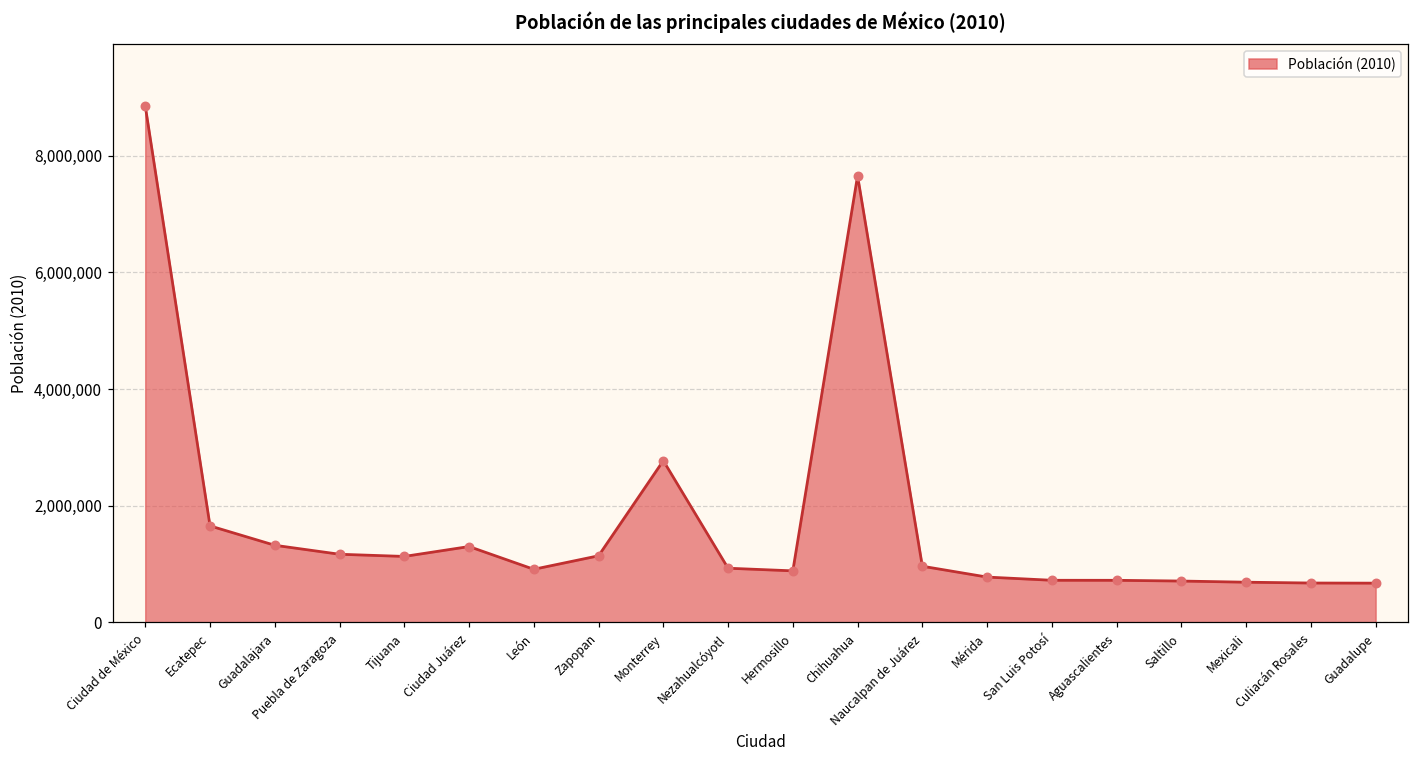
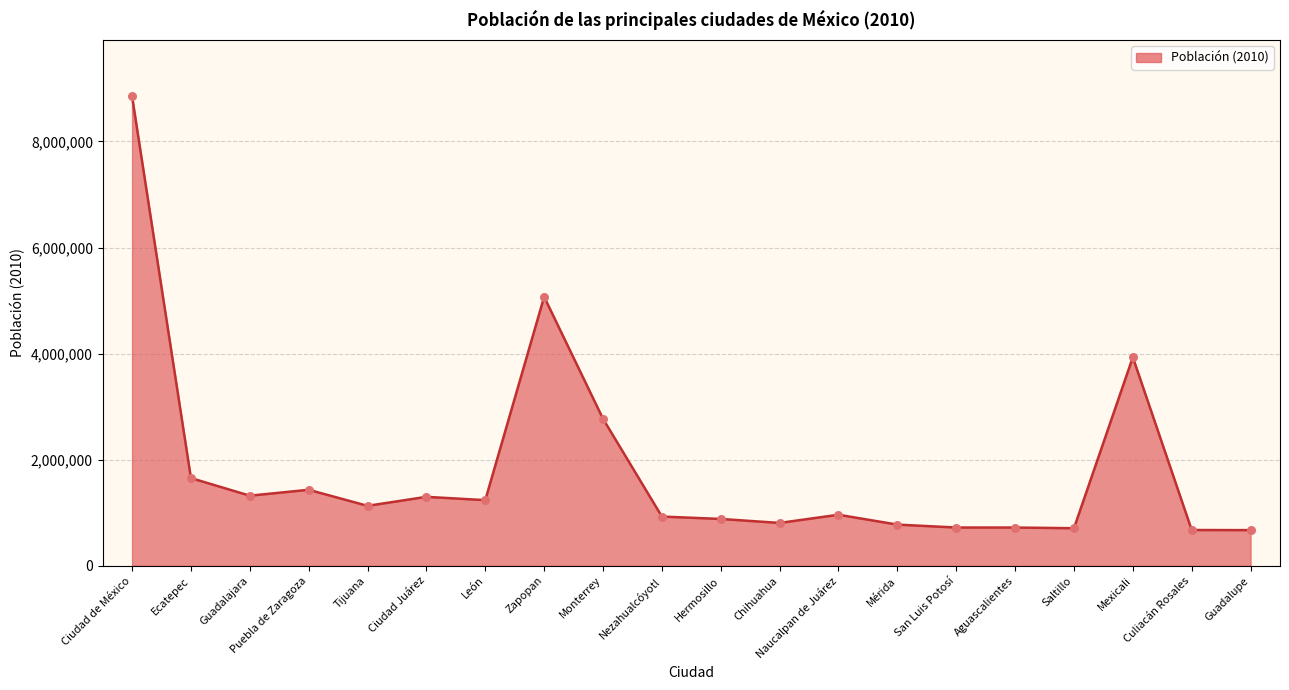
Puebla de Zaragoza: 1,200,000 -> 1,400,000
León: 900,000 -> 1,200,000
Zapopan: 1,100,000 -> 5,100,000
Chihuahua: 7,700,000 -> 800,000
Mexicali: 700,000 -> 3,900,000
